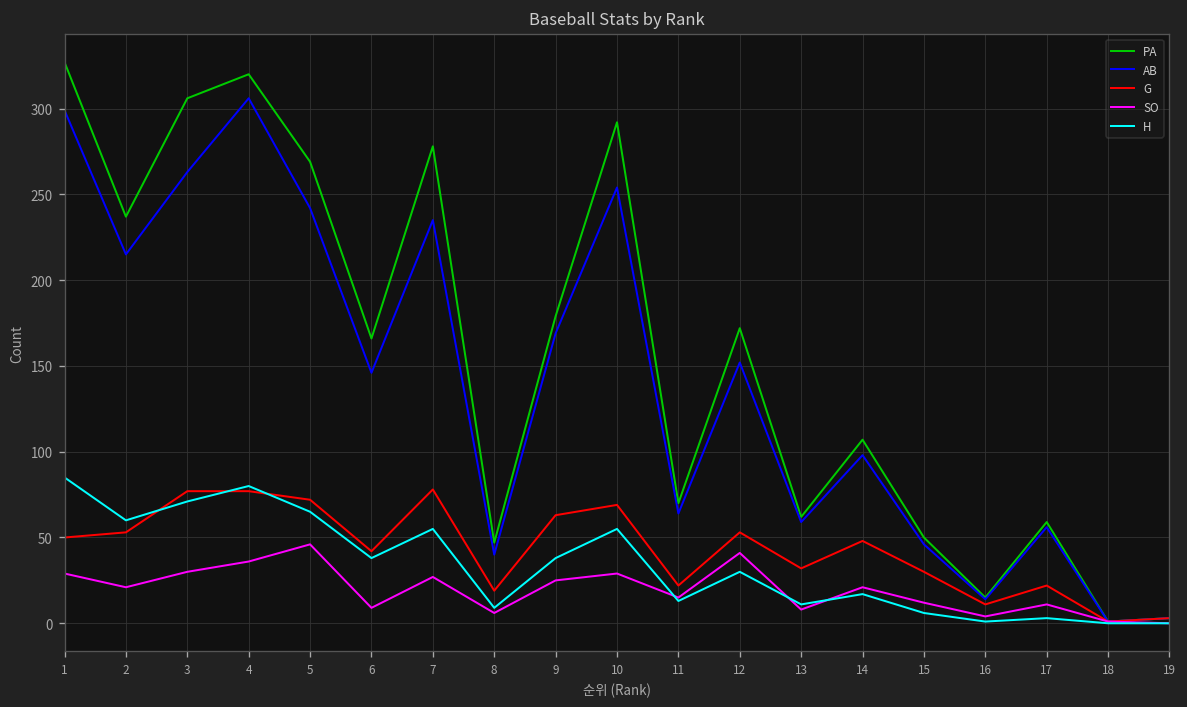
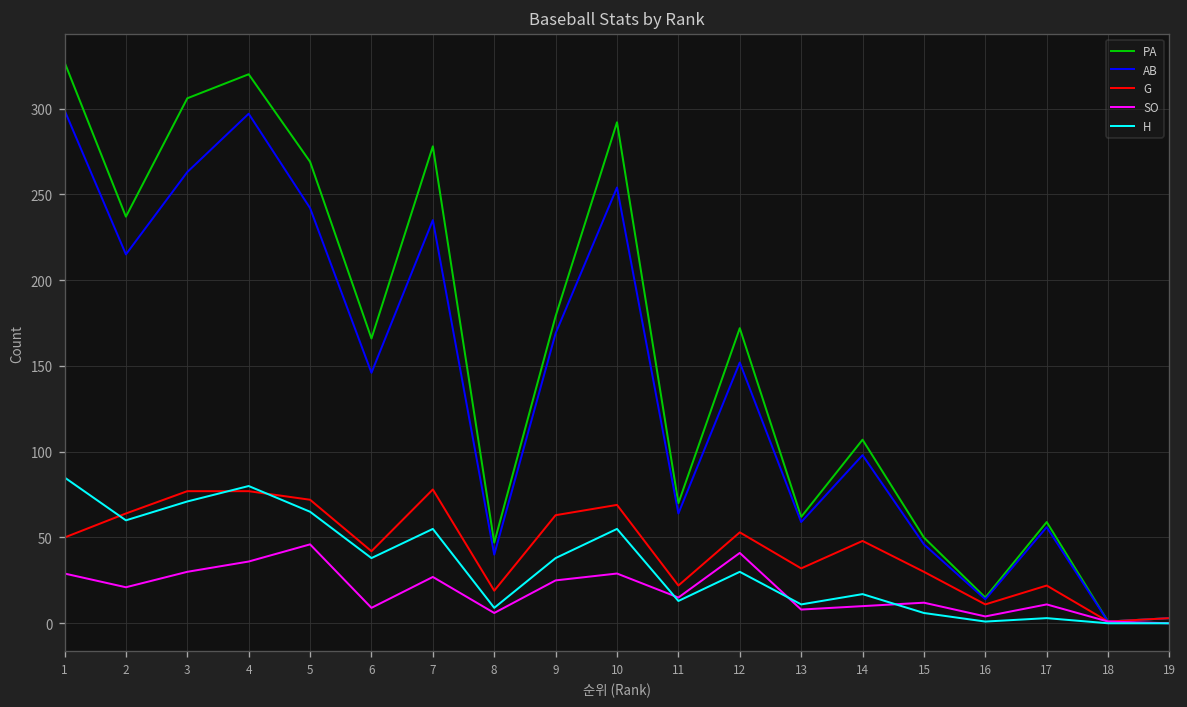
G, 2: 53 -> 64
AB, 4: 306 -> 297
SO, 14: 21 -> 10
